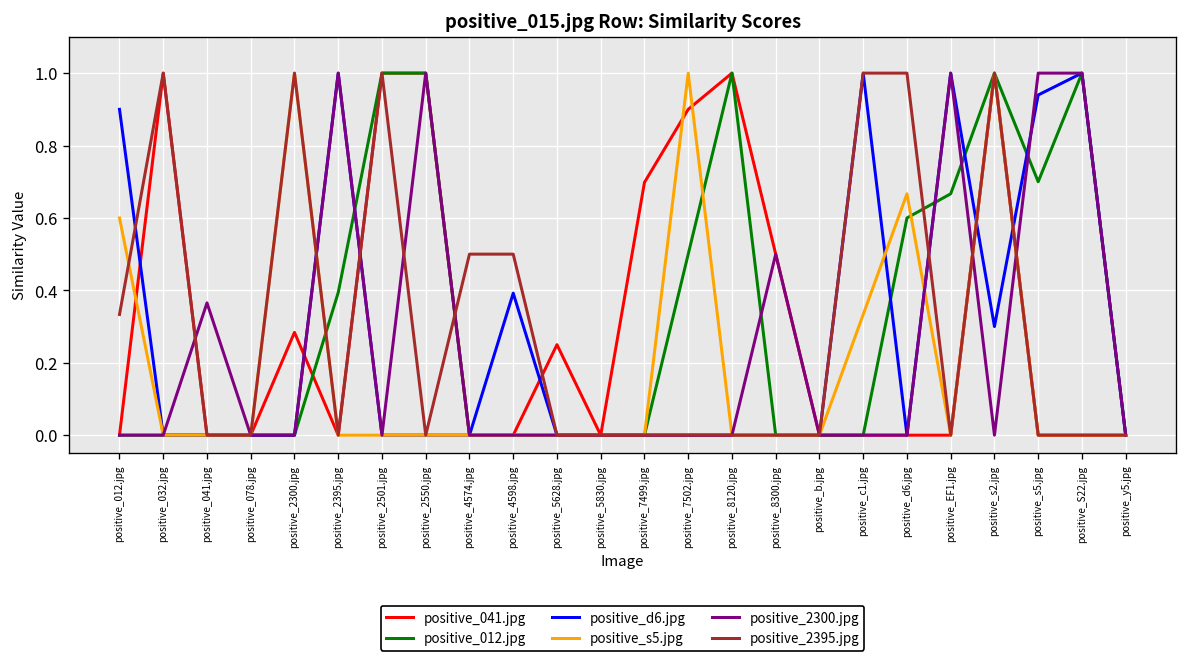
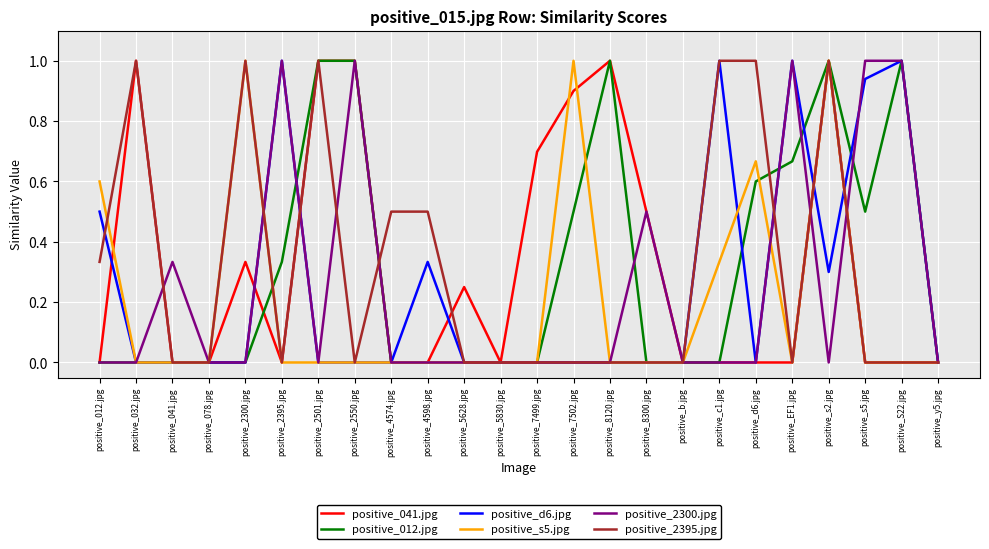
positive_d6.jpg, positive_012.jpg: 0.9 -> 0.5
positive_2300.jpg, positive_041.jpg: 0.37 -> 0.33
positive_041.jpg, positive_2300.jpg: 0.28 -> 0.33
positive_012.jpg, positive_2395.jpg: 0.39 -> 0.33
positive_d6.jpg, positive_4598.jpg: 0.39 -> 0.33
positive_012.jpg, positive_s5.jpg: 0.7 -> 0.5
